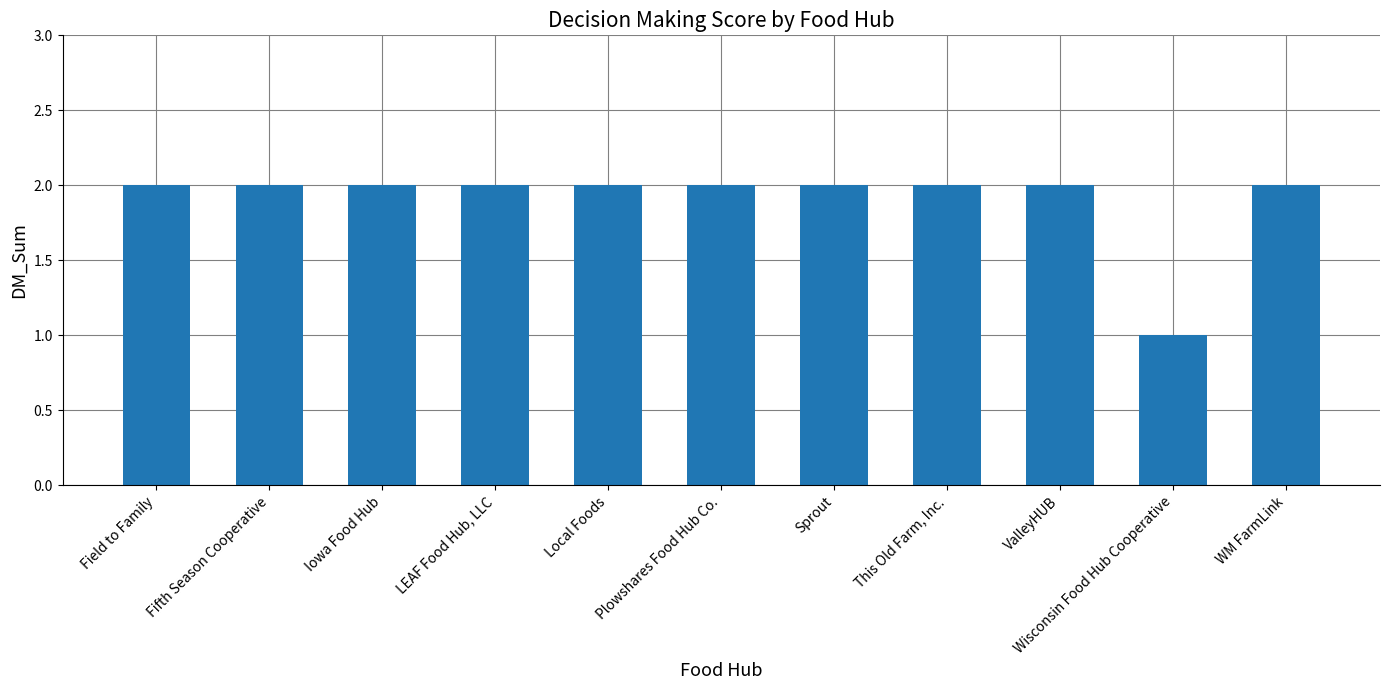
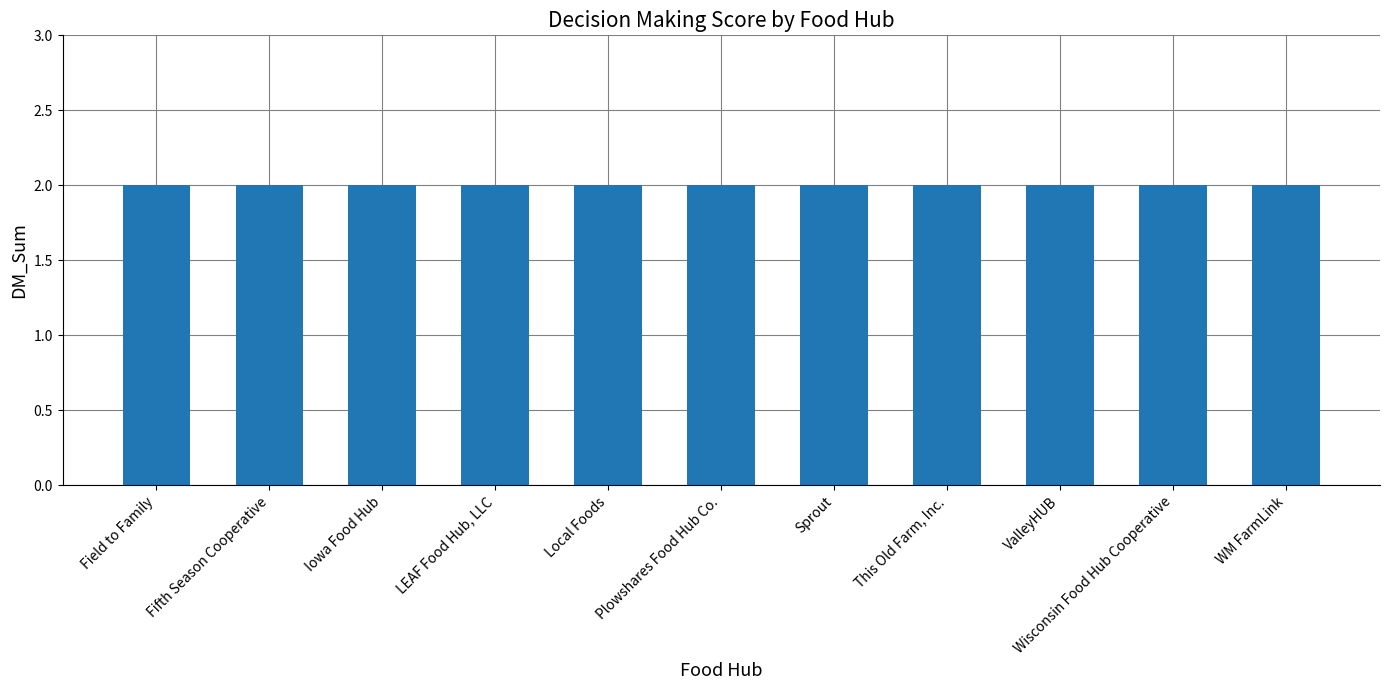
Wisconsin Food Hub Cooperative: 1 -> 2
